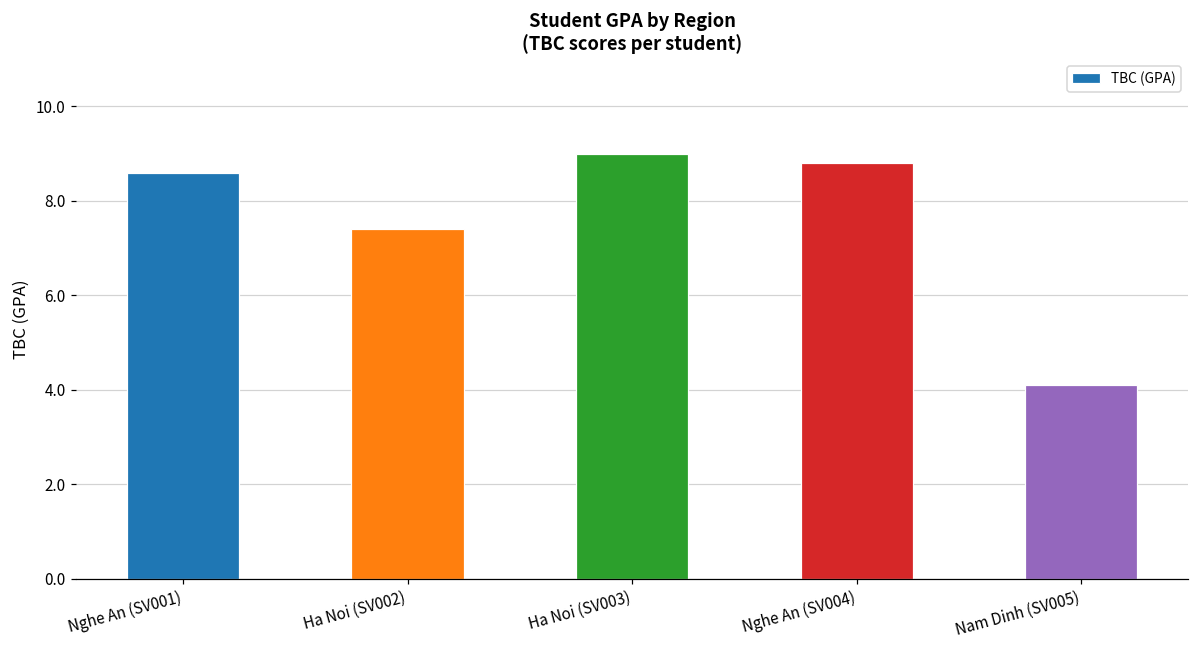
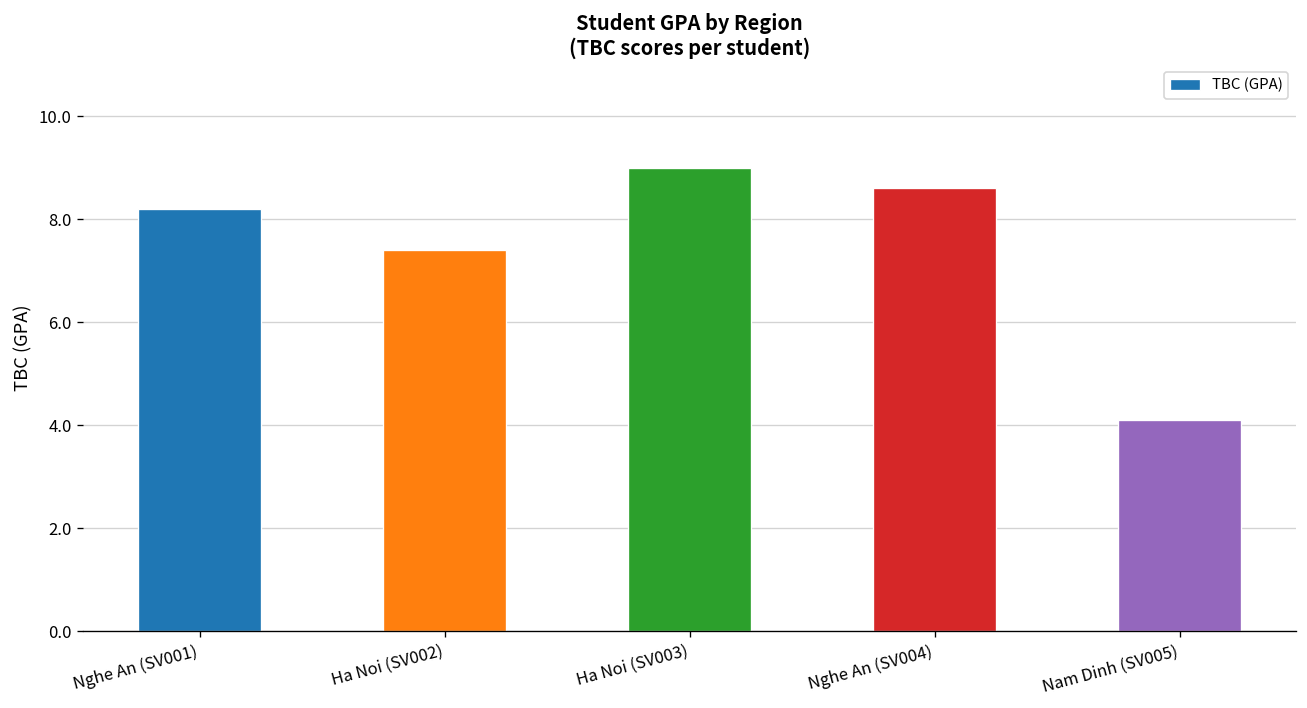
Nghe An (SV001): 8.6 -> 8.2
Nghe An (SV004): 8.8 -> 8.6
